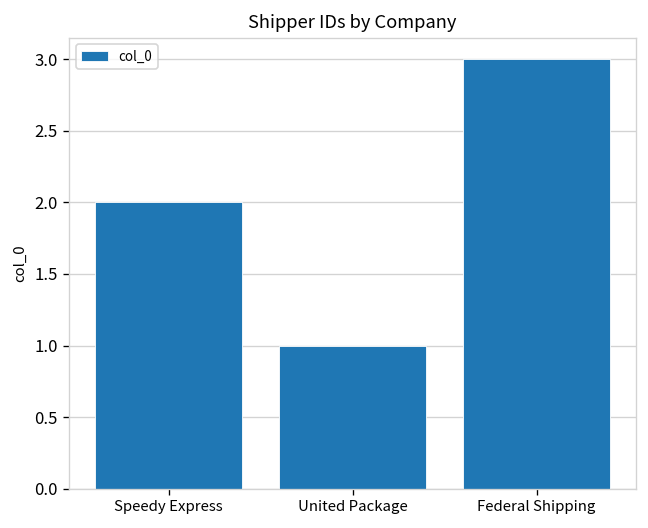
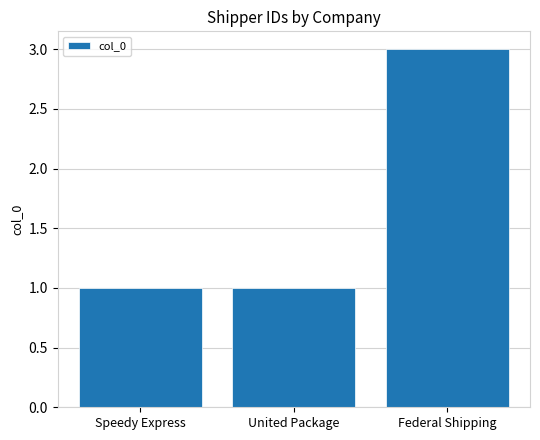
Speedy Express: 2 -> 1
